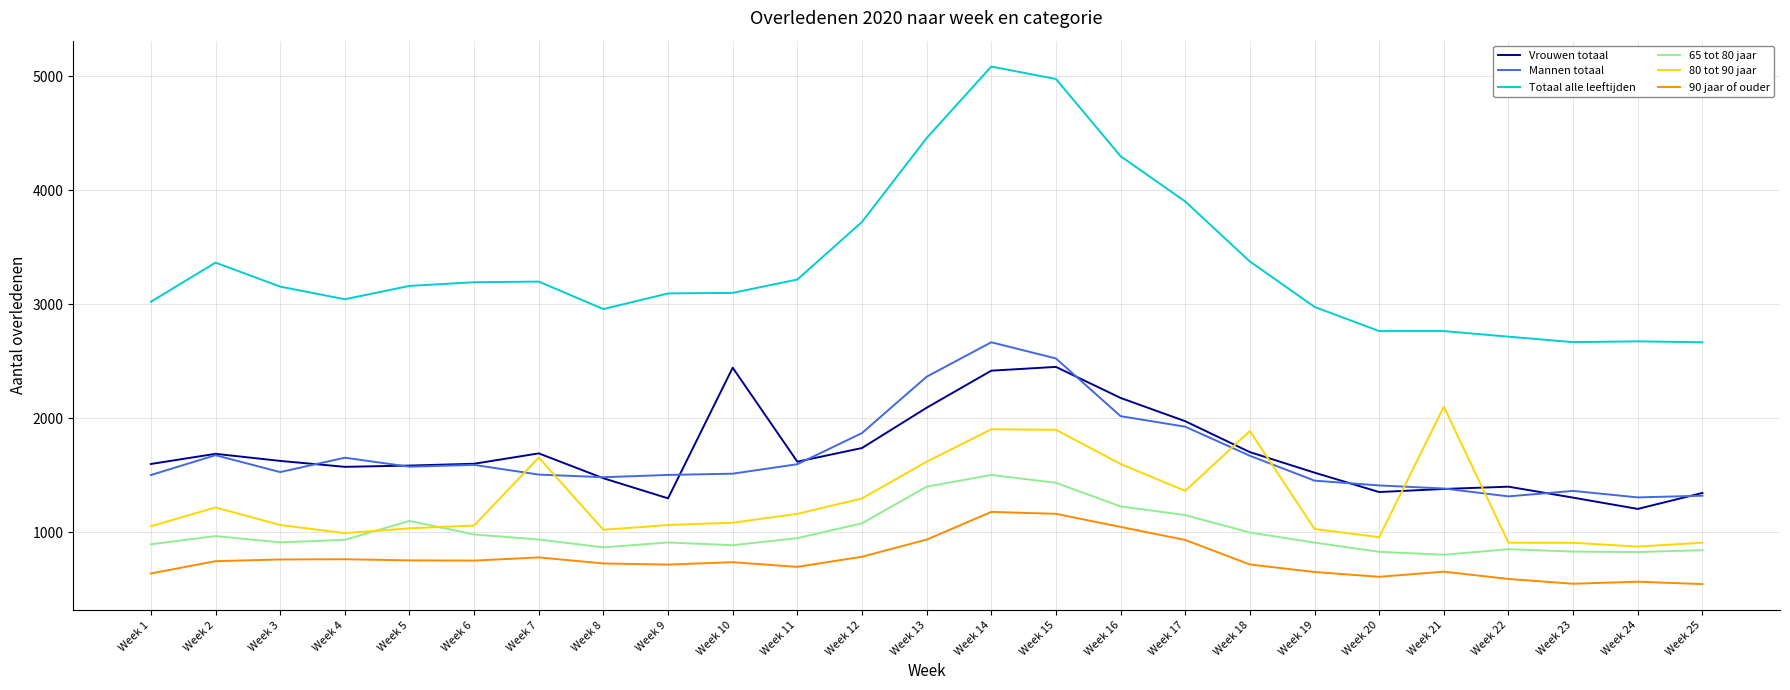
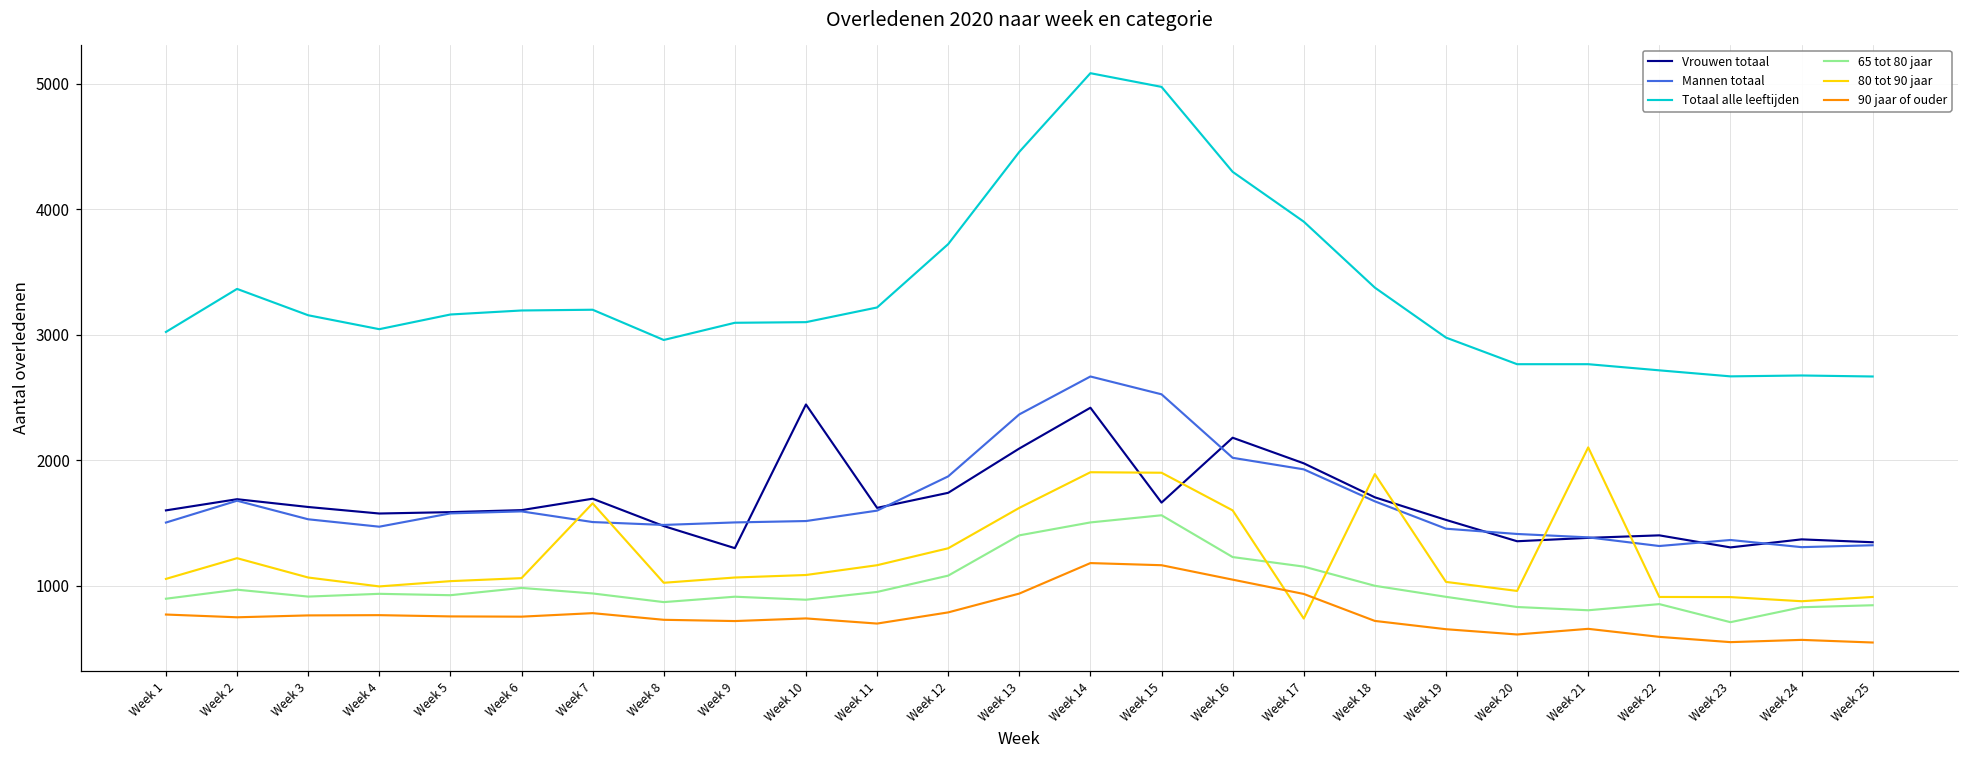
90 jaar of ouder, Week 1: 640 -> 770
Mannen totaal, Week 4: 1650 -> 1470
65 tot 80 jaar, Week 5: 1100 -> 920
Vrouwen totaal, Week 15: 2450 -> 1660
65 tot 80 jaar, Week 15: 1430 -> 1560
80 tot 90 jaar, Week 17: 1360 -> 740
65 tot 80 jaar, Week 23: 830 -> 710
Vrouwen totaal, Week 24: 1210 -> 1370
